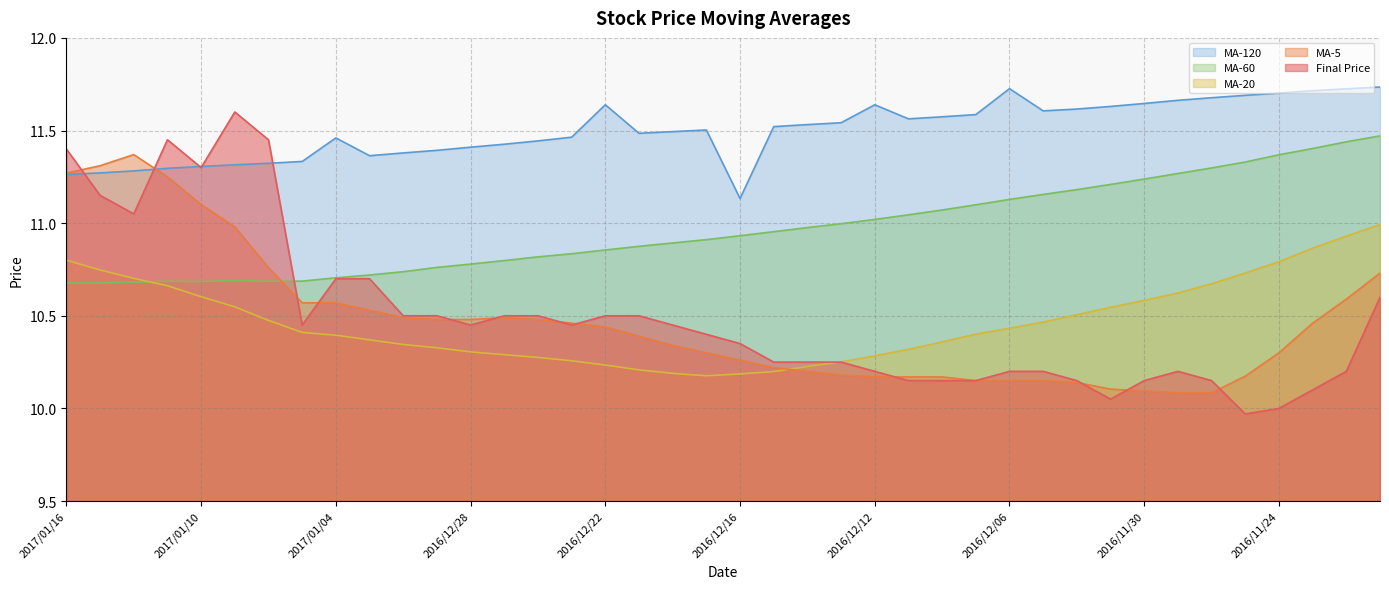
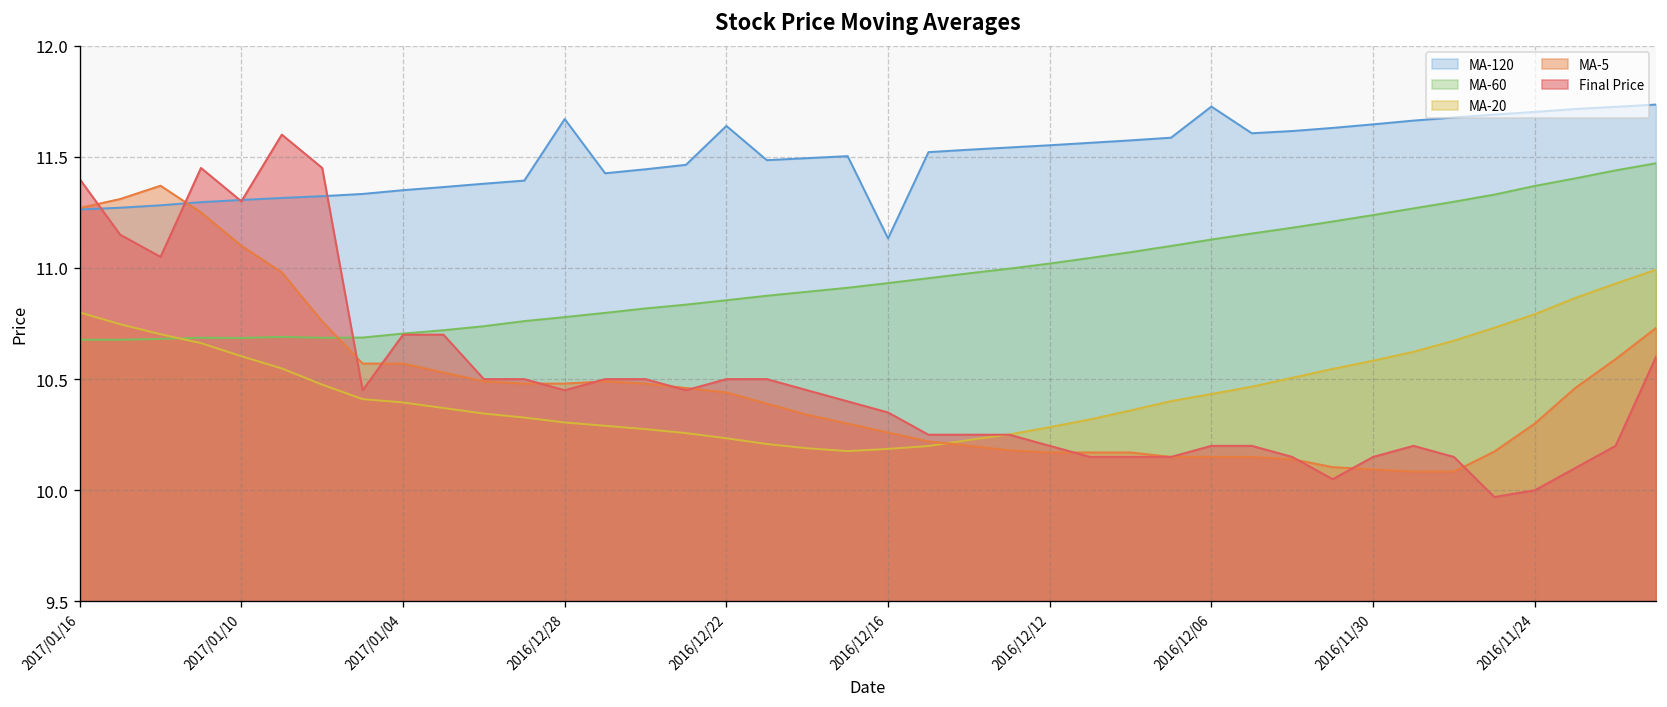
MA-120, 2017/01/04: 11.46 -> 11.35
MA-120, 2016/12/28: 11.41 -> 11.67
MA-120, 2016/12/12: 11.64 -> 11.55
